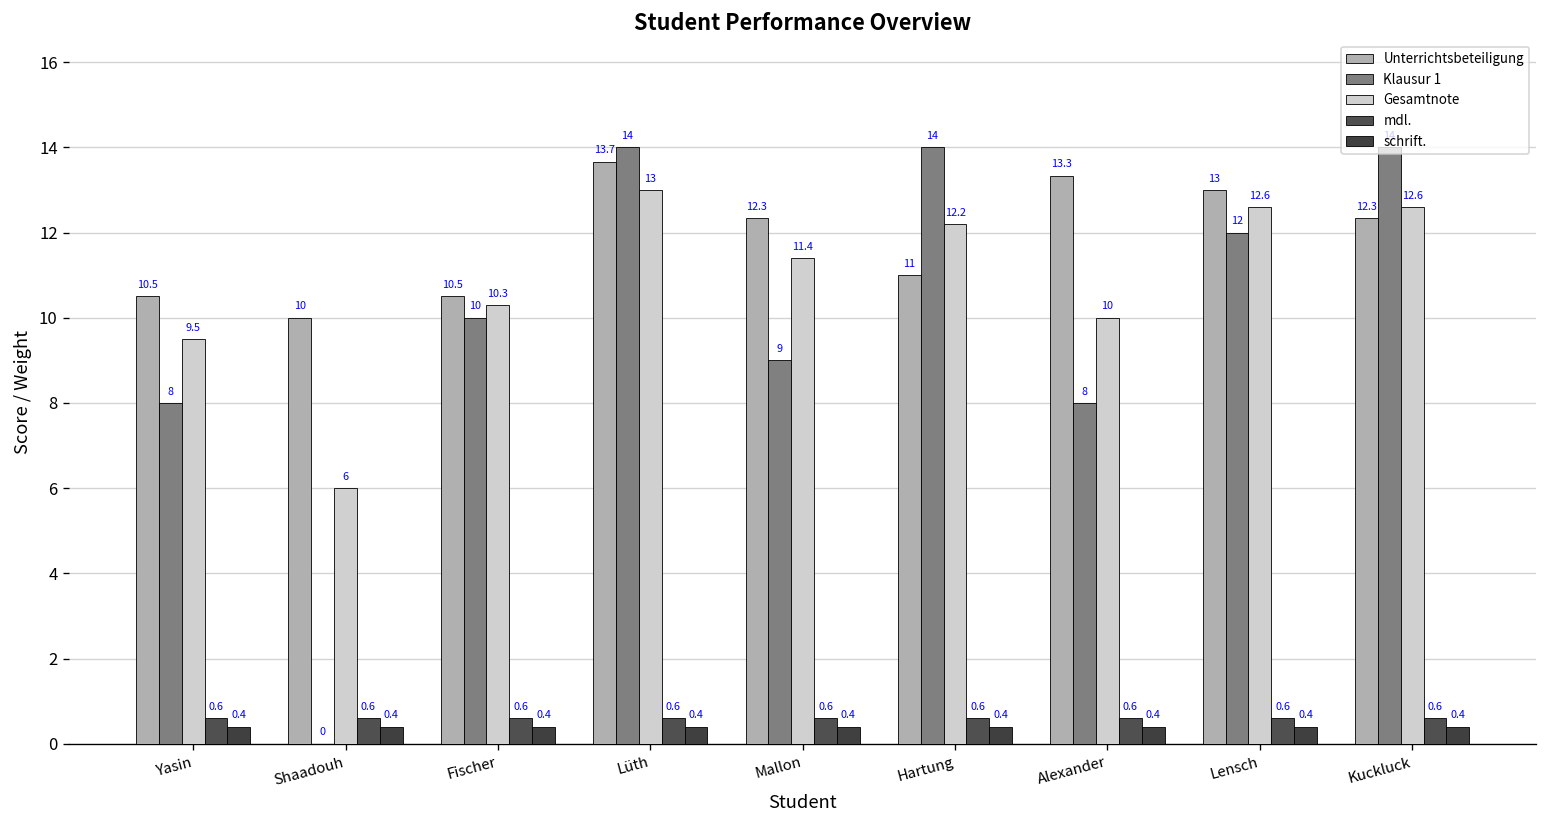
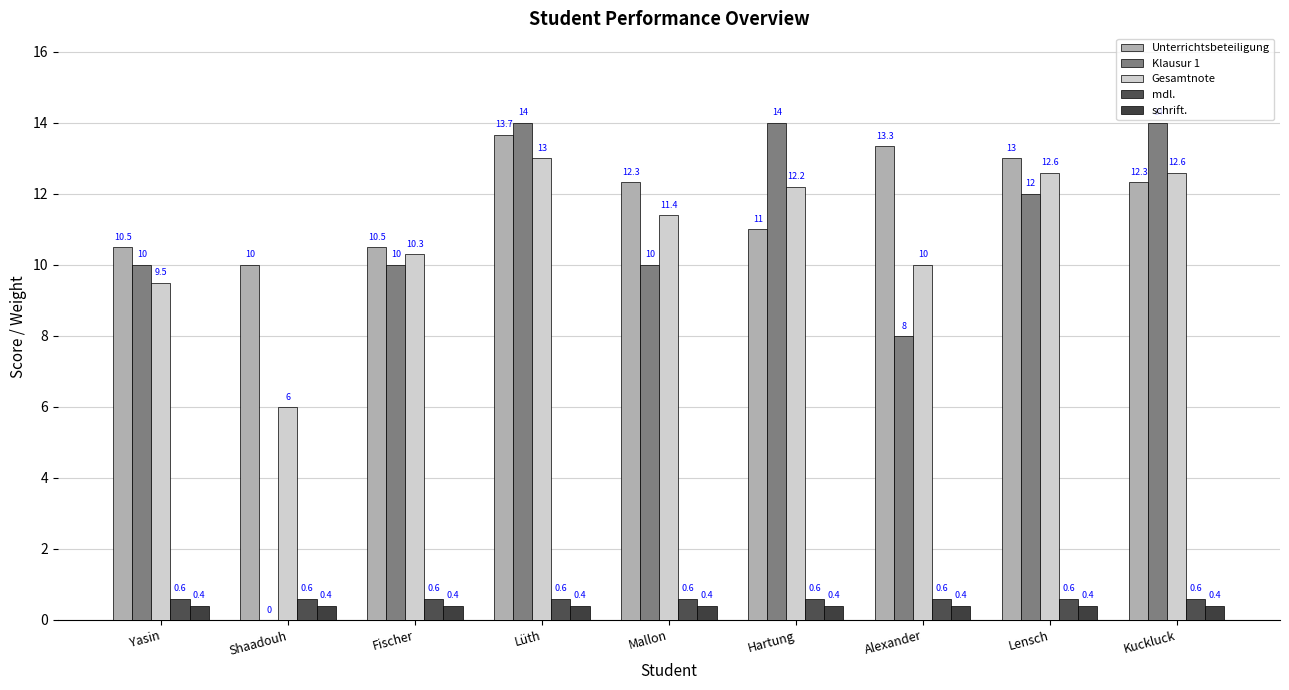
Klausur 1, Yasin: 8 -> 10
Klausur 1, Mallon: 9 -> 10
